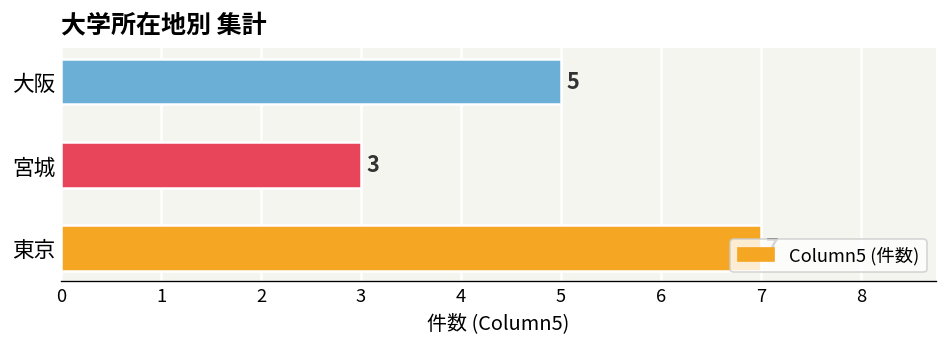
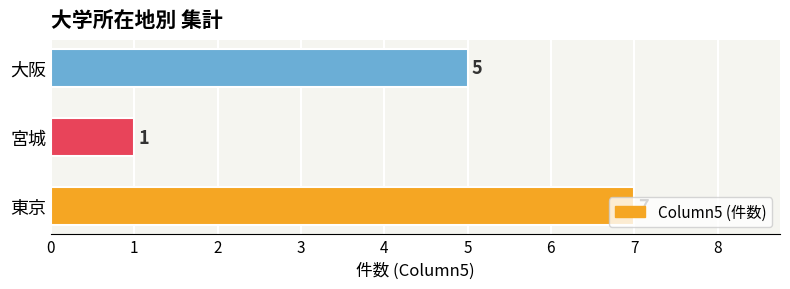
宮城: 3 -> 1
